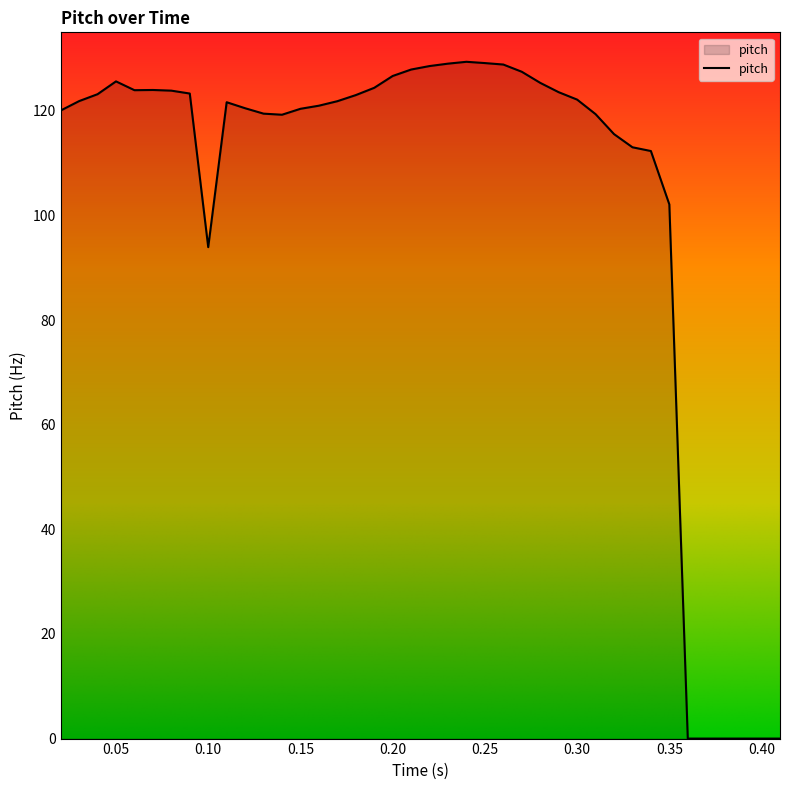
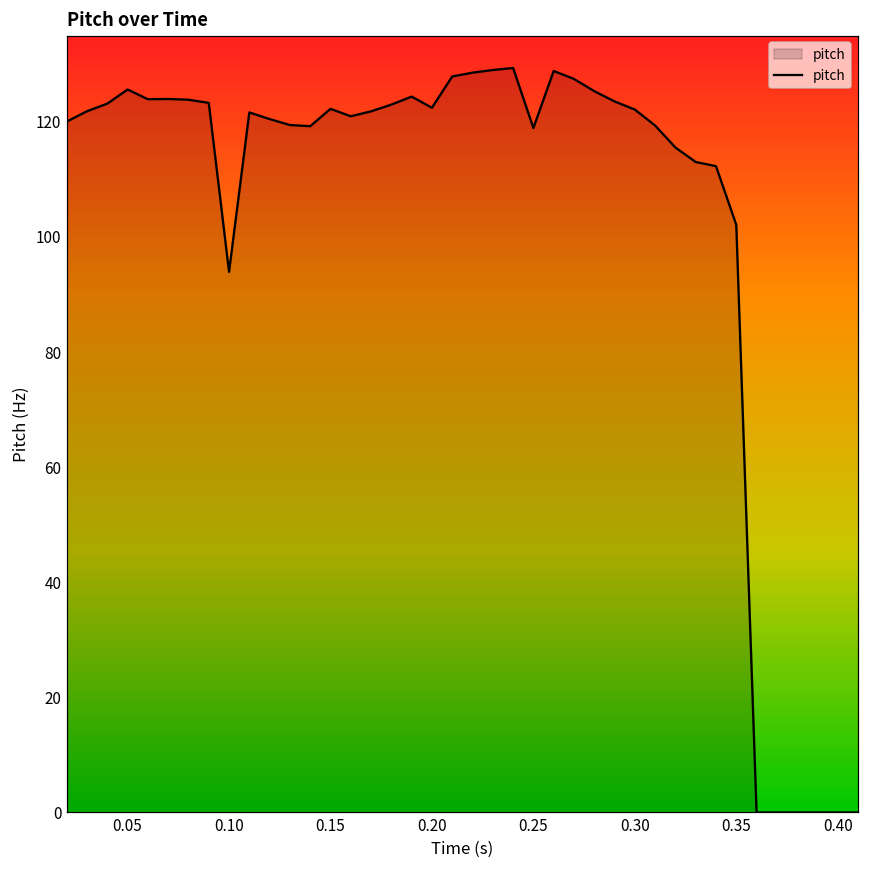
0.15: 120 -> 122
0.20: 127 -> 122
0.25: 129 -> 119
